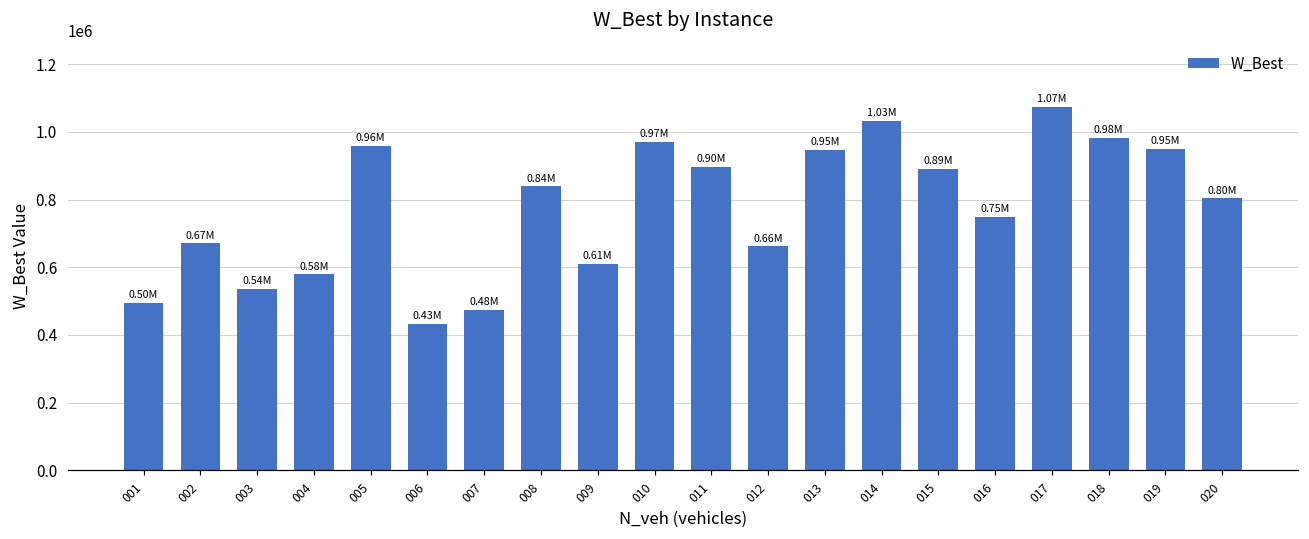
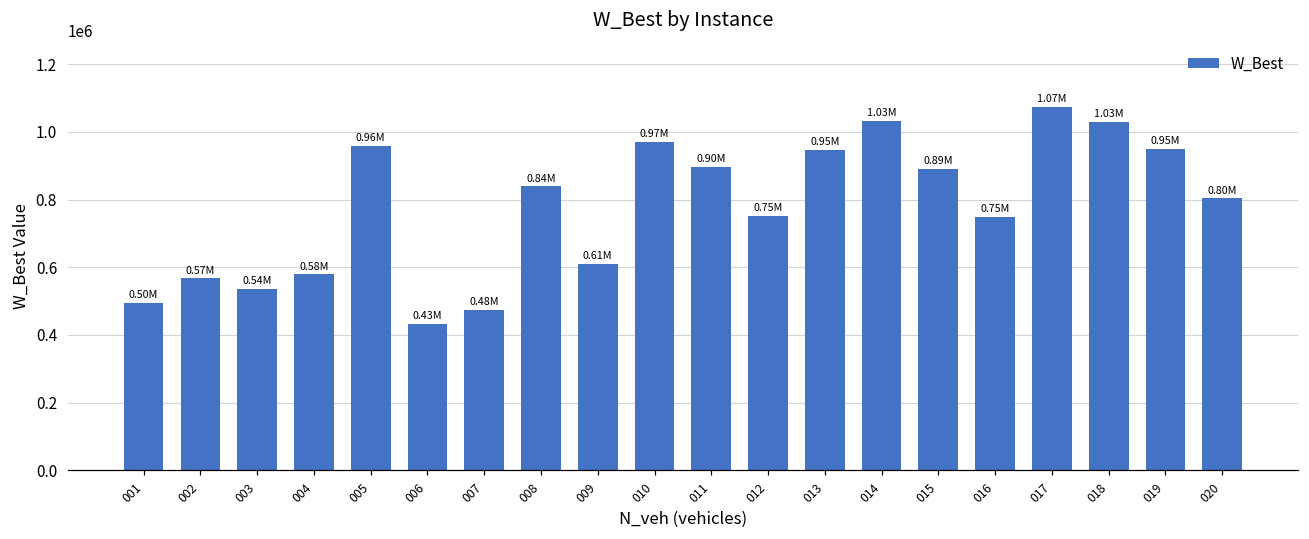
002: 0.67M -> 0.57M
012: 0.66M -> 0.75M
018: 0.98M -> 1.03M
